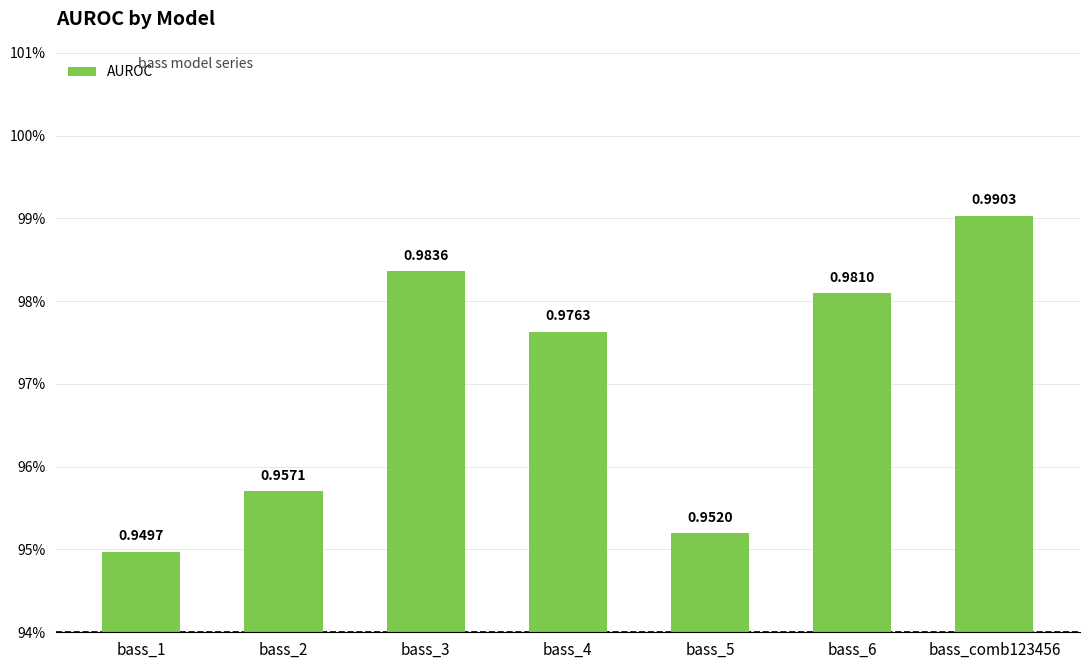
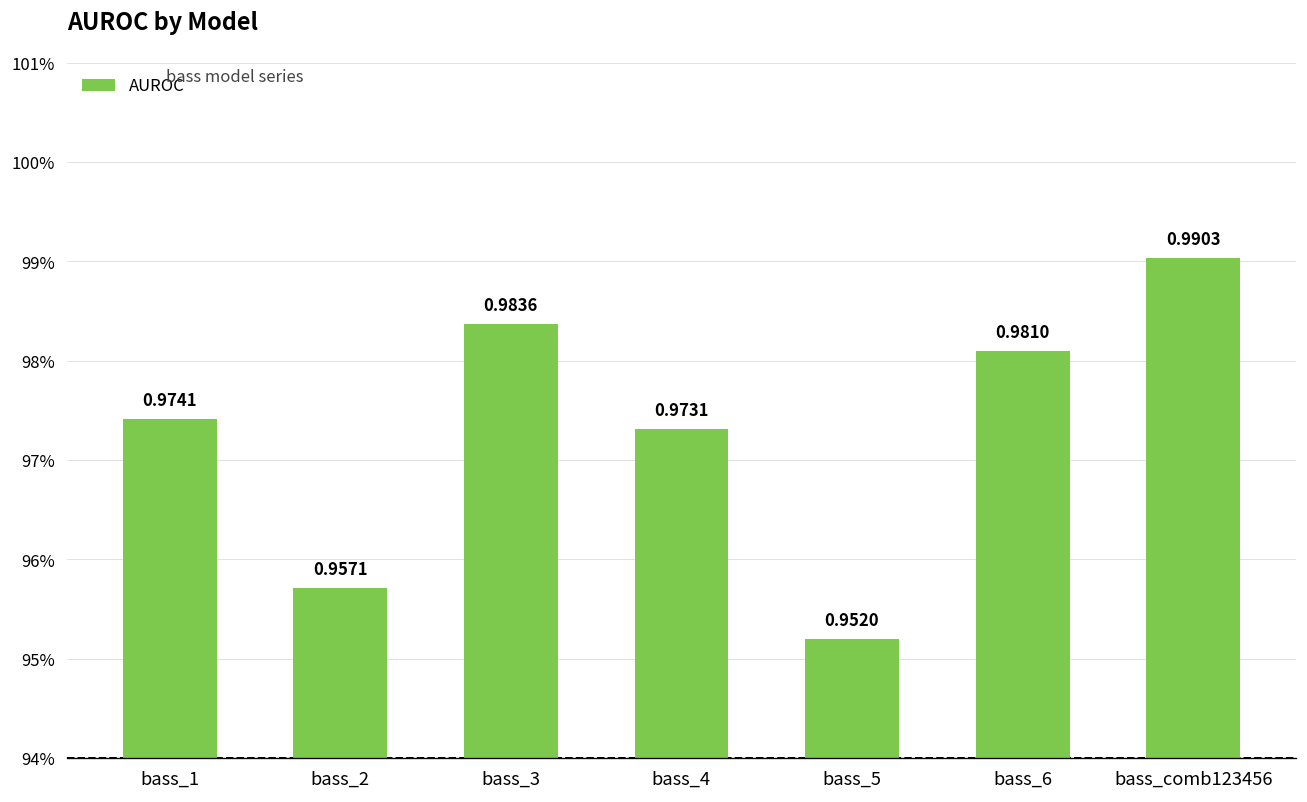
bass_1: 0.9497 -> 0.9741
bass_4: 0.9763 -> 0.9731
